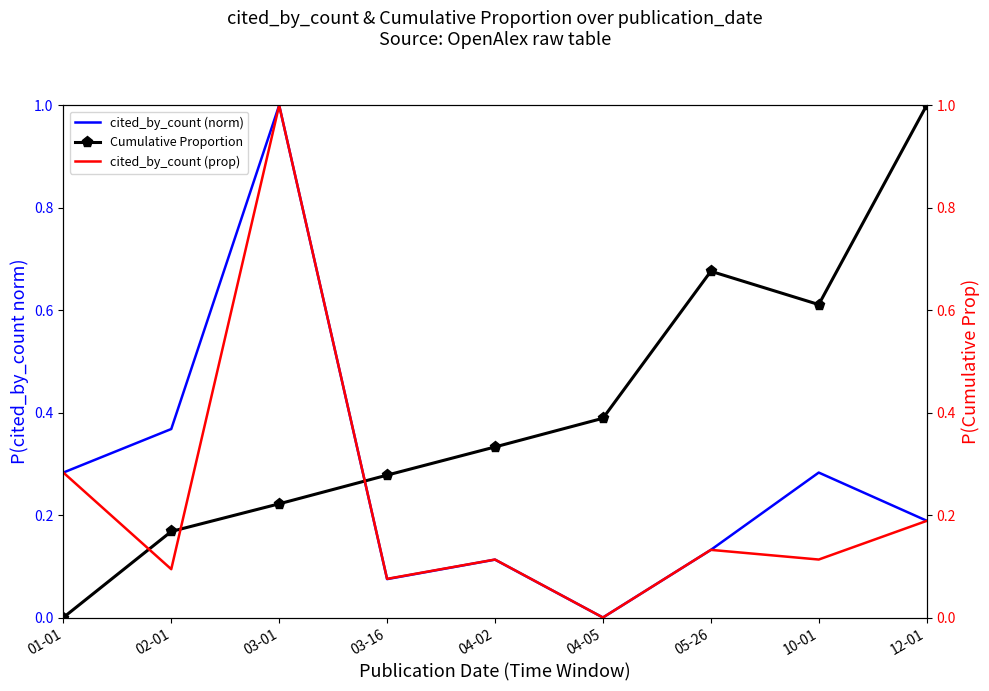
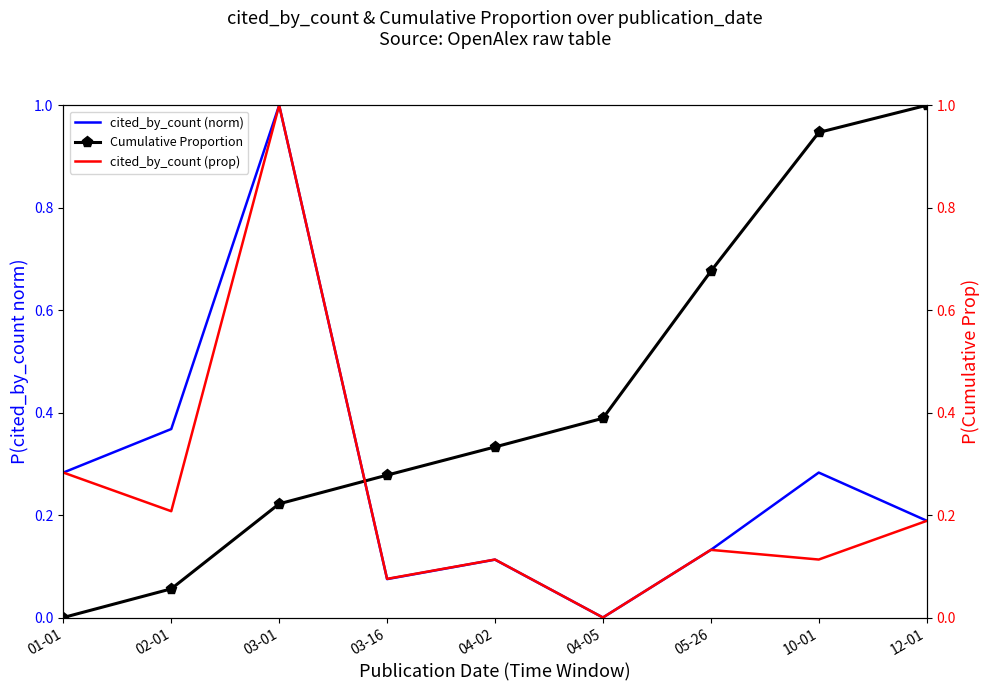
Cumulative Proportion, 02-01: 0.17 -> 0.06
cited_by_count (prop), 02-01: 0.09 -> 0.21
Cumulative Proportion, 10-01: 0.61 -> 0.95
